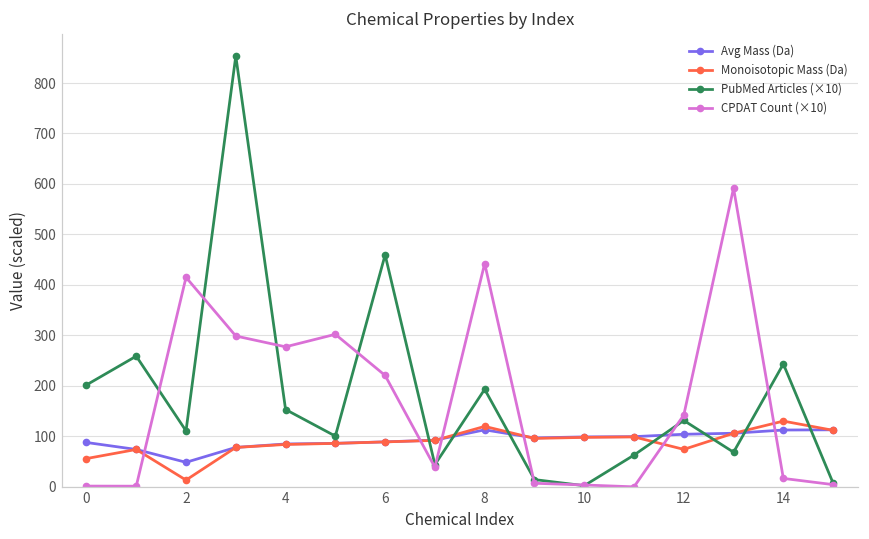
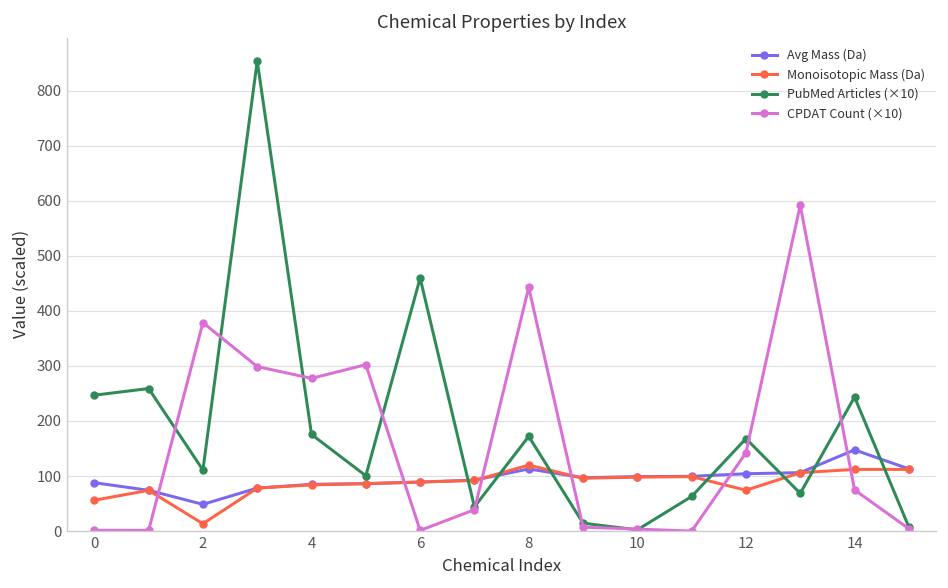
PubMed Articles (×10), 0: 200 -> 250
CPDAT Count (×10), 2: 420 -> 380
PubMed Articles (×10), 4: 150 -> 180
CPDAT Count (×10), 6: 220 -> 0
PubMed Articles (×10), 8: 190 -> 170
PubMed Articles (×10), 12: 130 -> 170
Avg Mass (Da), 14: 110 -> 150
Monoisotopic Mass (Da), 14: 130 -> 110
CPDAT Count (×10), 14: 20 -> 70
